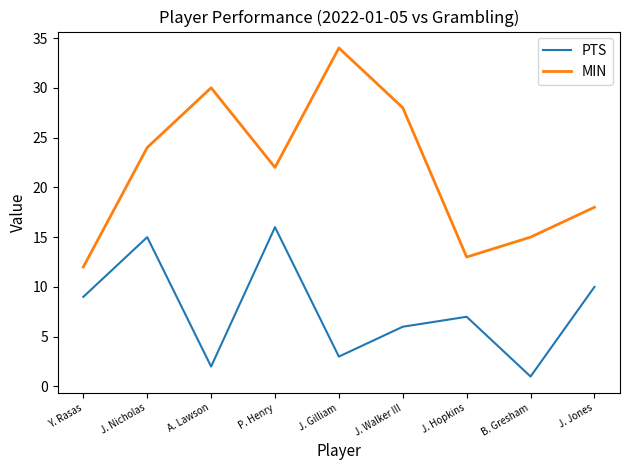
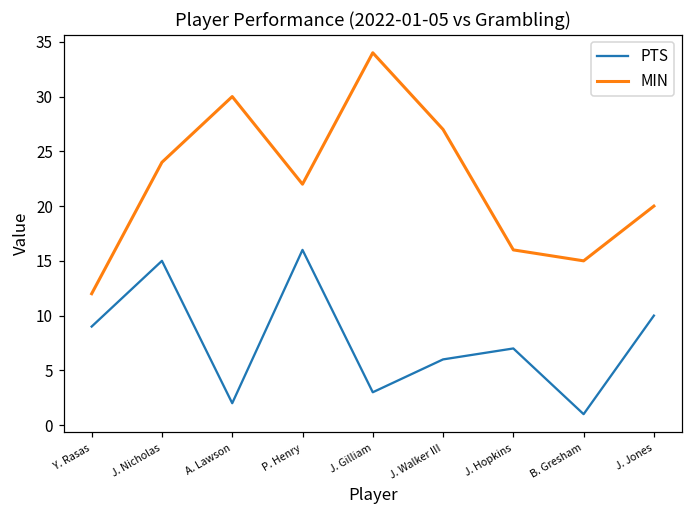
MIN, J. Walker III: 28 -> 27
MIN, J. Hopkins: 13 -> 16
MIN, J. Jones: 18 -> 20
